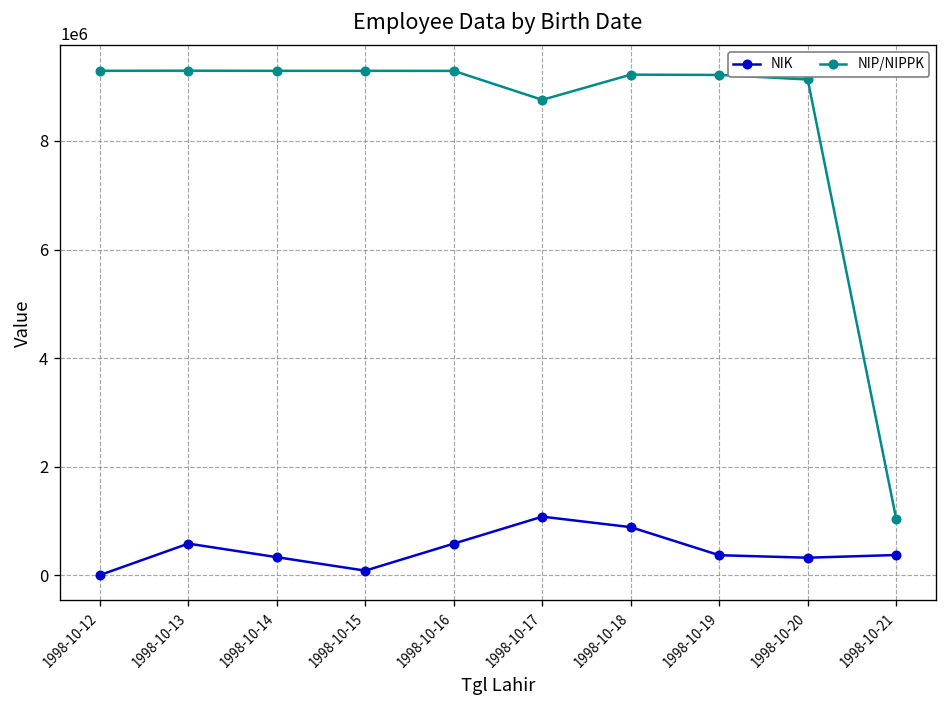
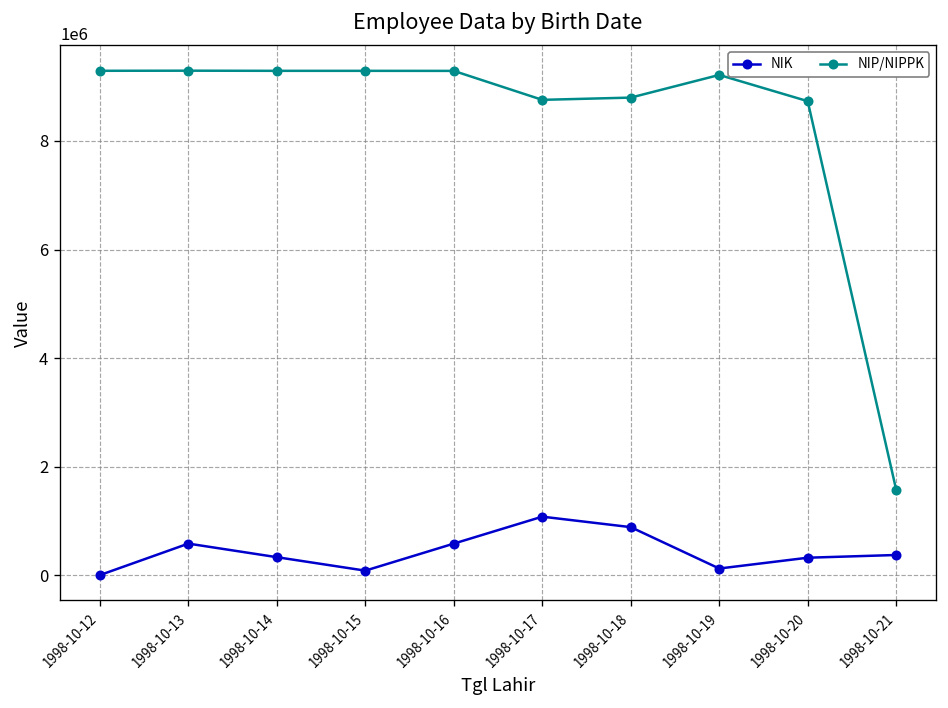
NIP/NIPPK, 1998-10-18: 9200000 -> 8800000
NIK, 1998-10-19: 400000 -> 100000
NIP/NIPPK, 1998-10-20: 9100000 -> 8700000
NIP/NIPPK, 1998-10-21: 1000000 -> 1600000
